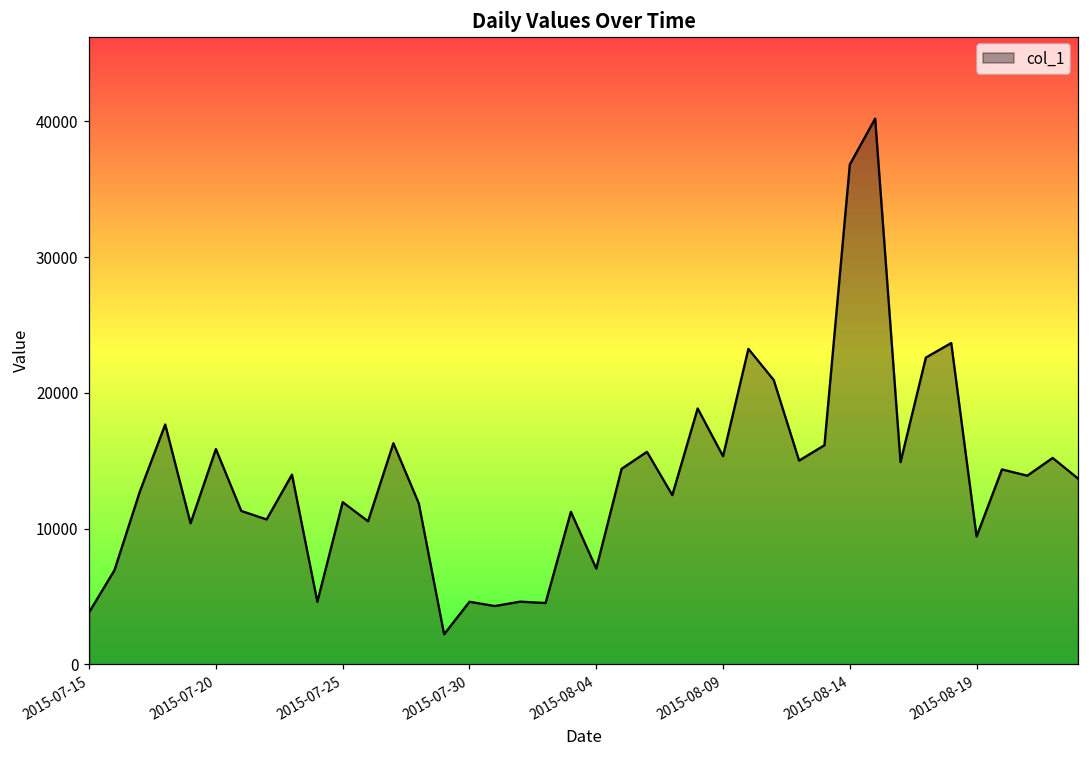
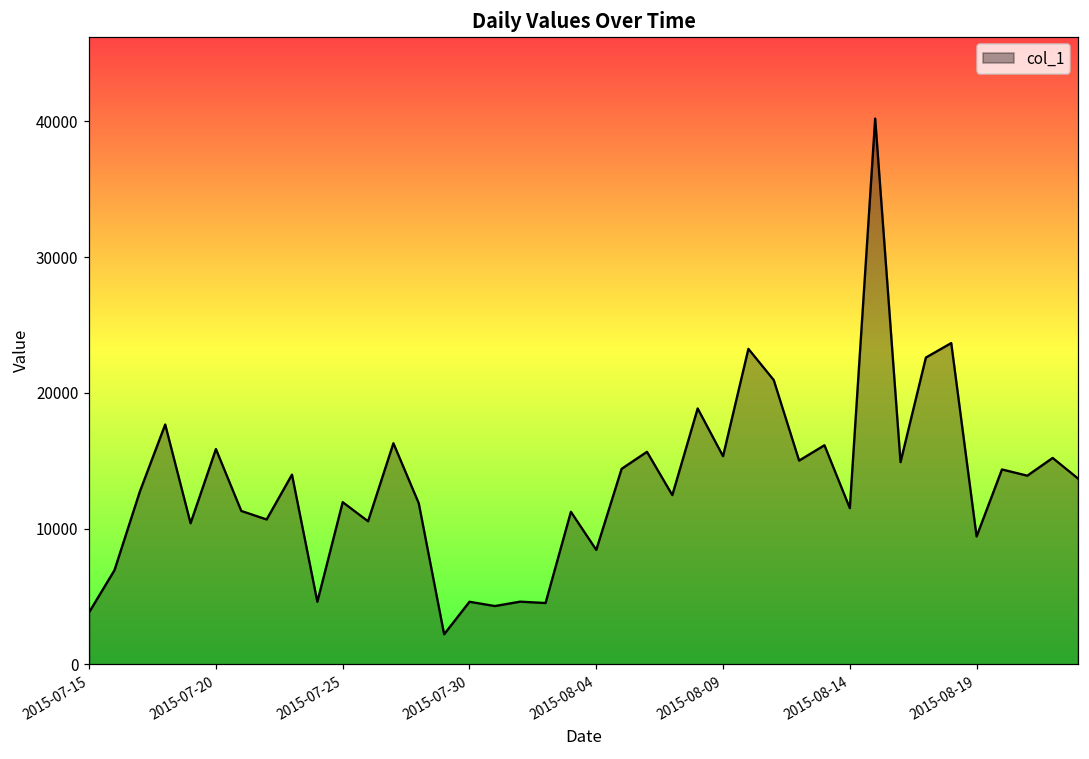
2015-08-04: 7100 -> 8400
2015-08-14: 36800 -> 11500
